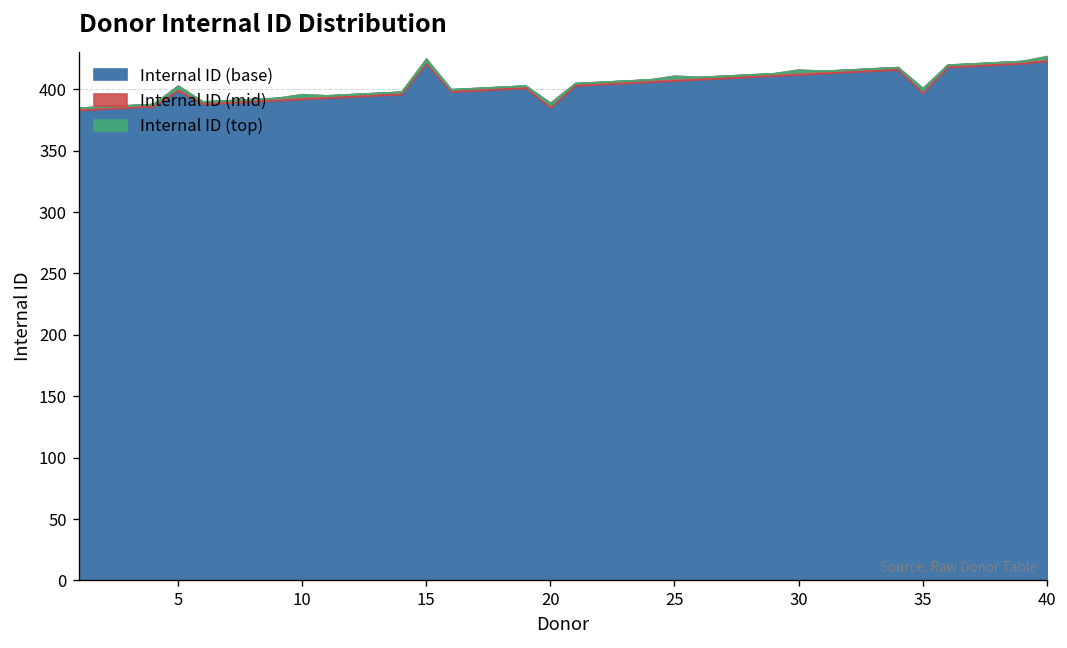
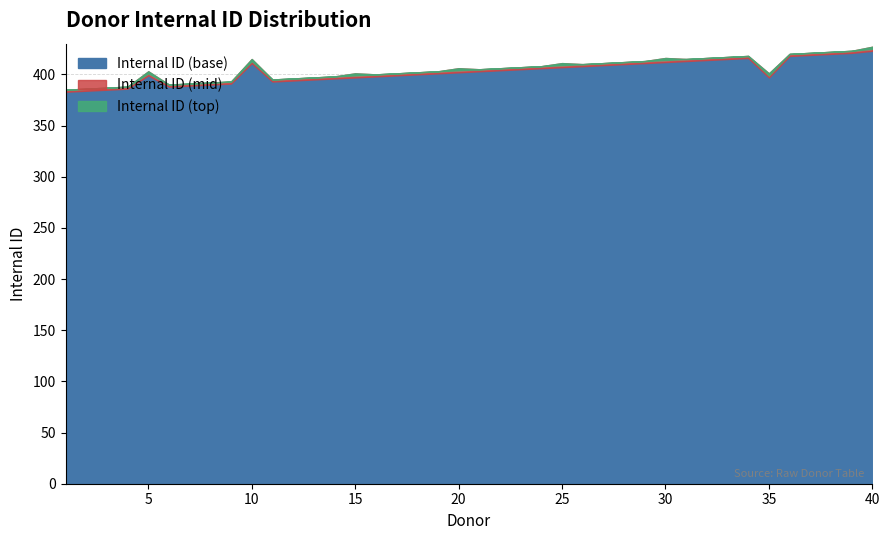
Internal ID (base), 10: 392 -> 411
Internal ID (base), 15: 421 -> 397
Internal ID (base), 20: 385 -> 402
